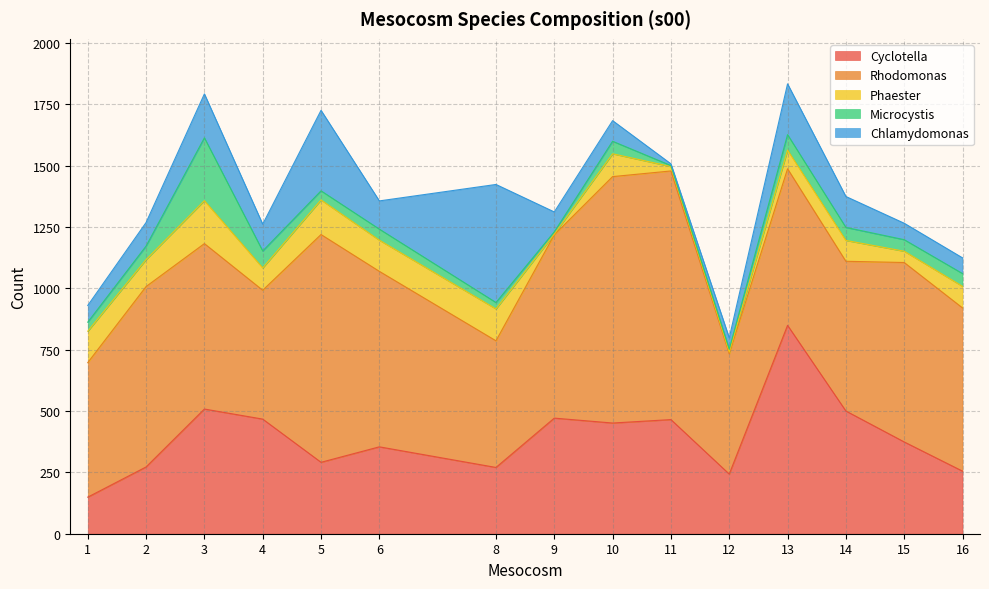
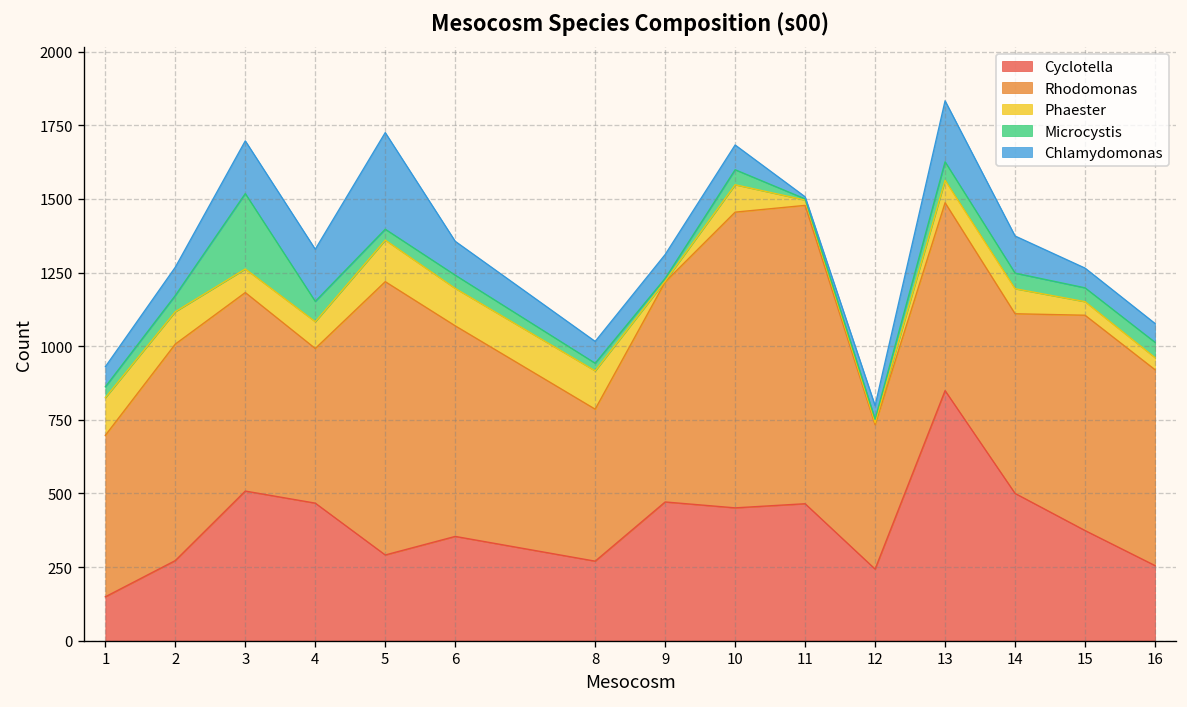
Phaester, 3: 180 -> 80
Chlamydomonas, 4: 110 -> 180
Chlamydomonas, 8: 480 -> 70
Phaester, 16: 90 -> 40
